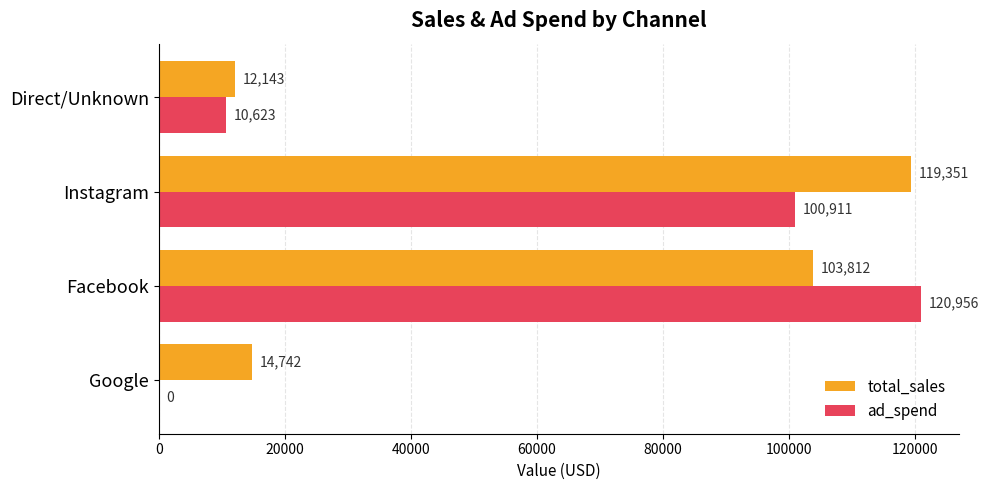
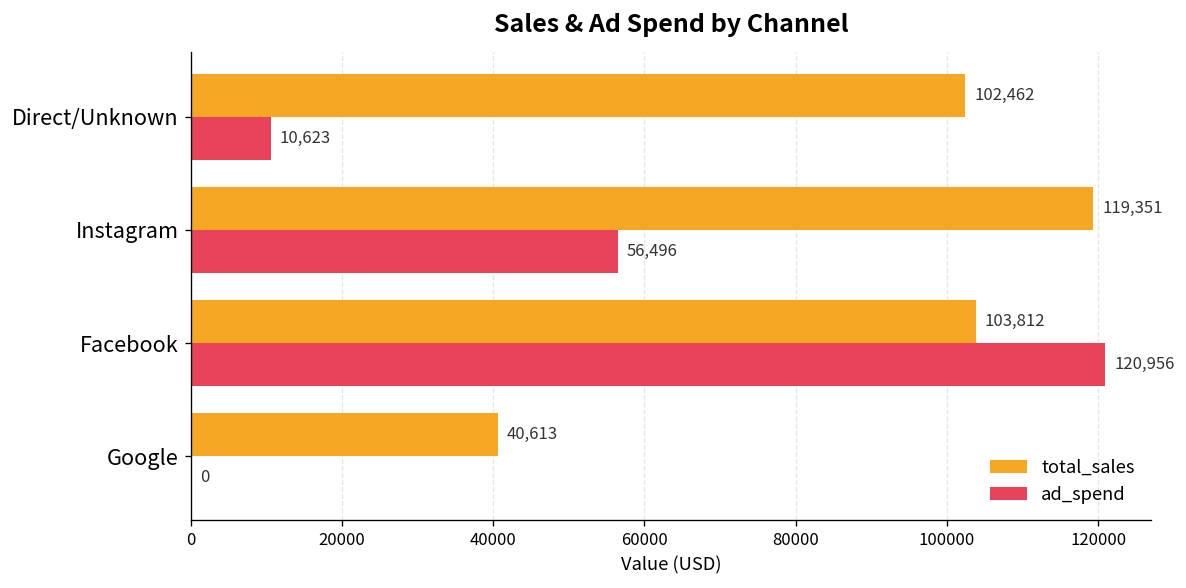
total_sales, Direct/Unknown: 12,143 -> 102,462
ad_spend, Instagram: 100,911 -> 56,496
total_sales, Google: 14,742 -> 40,613
